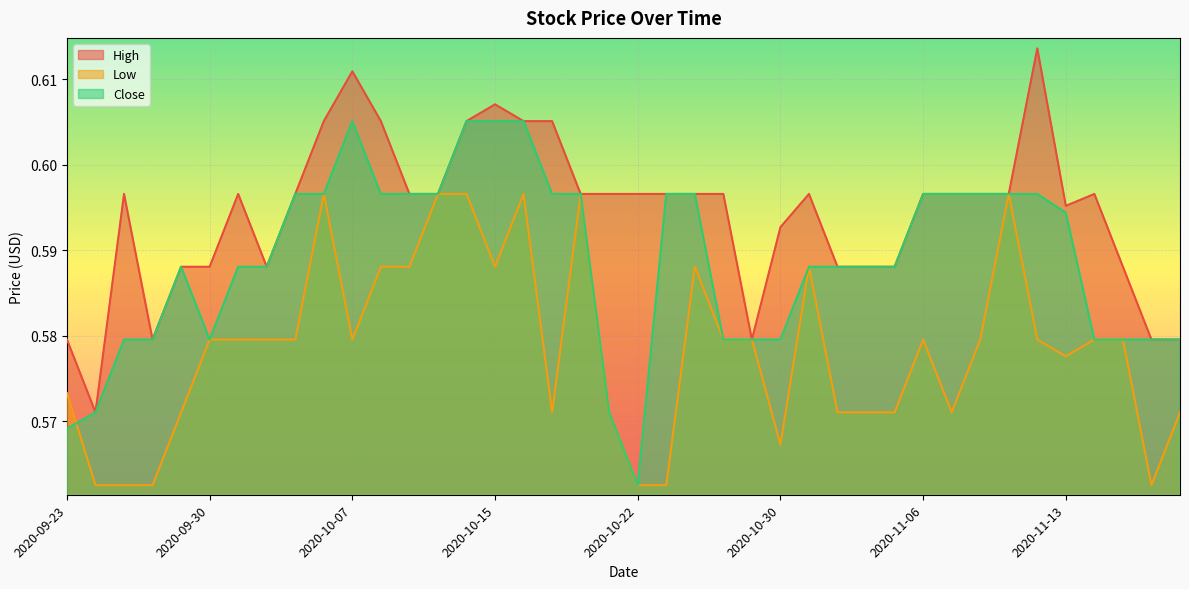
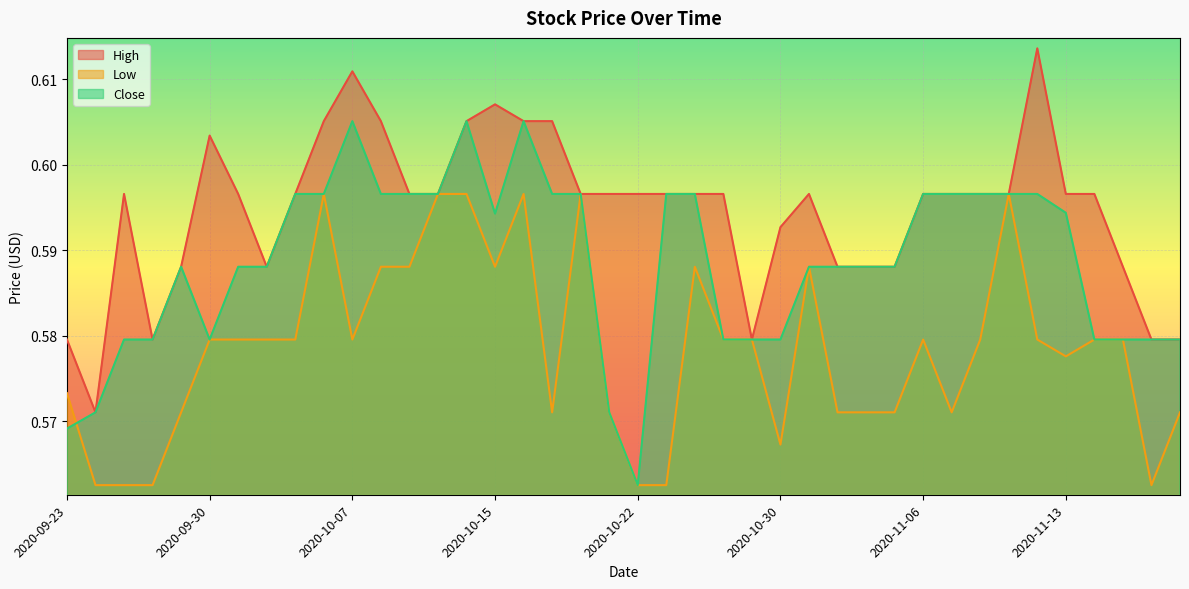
High, 2020-09-30: 0.588 -> 0.603
Close, 2020-10-15: 0.605 -> 0.594
High, 2020-11-13: 0.595 -> 0.597
